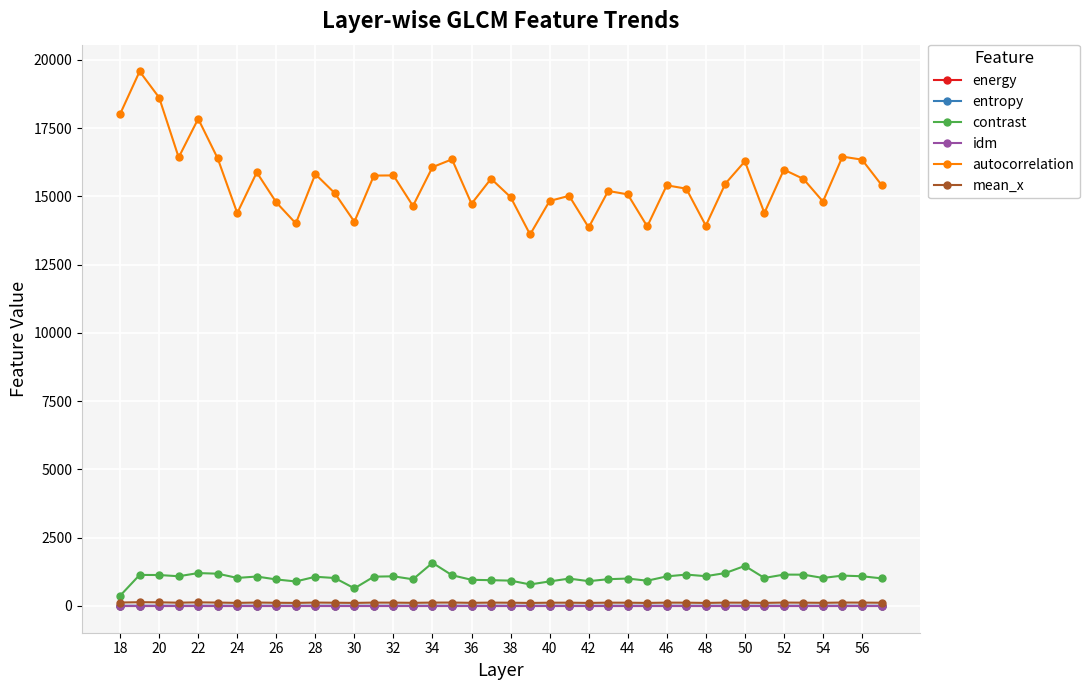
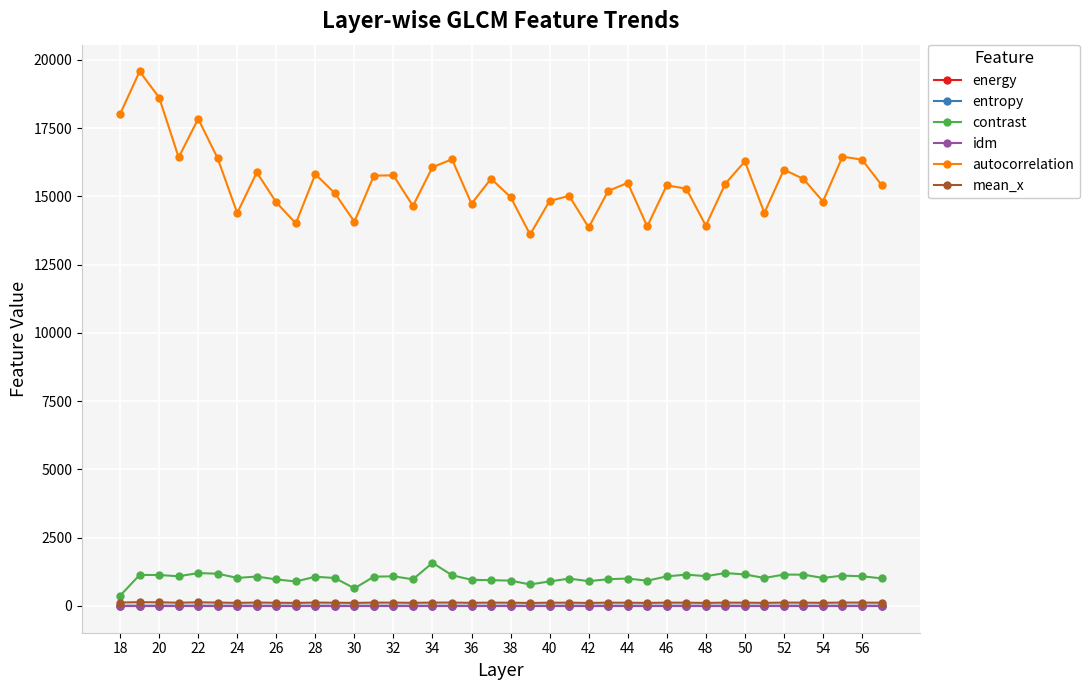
autocorrelation, 44: 15100 -> 15500
contrast, 50: 1500 -> 1200
